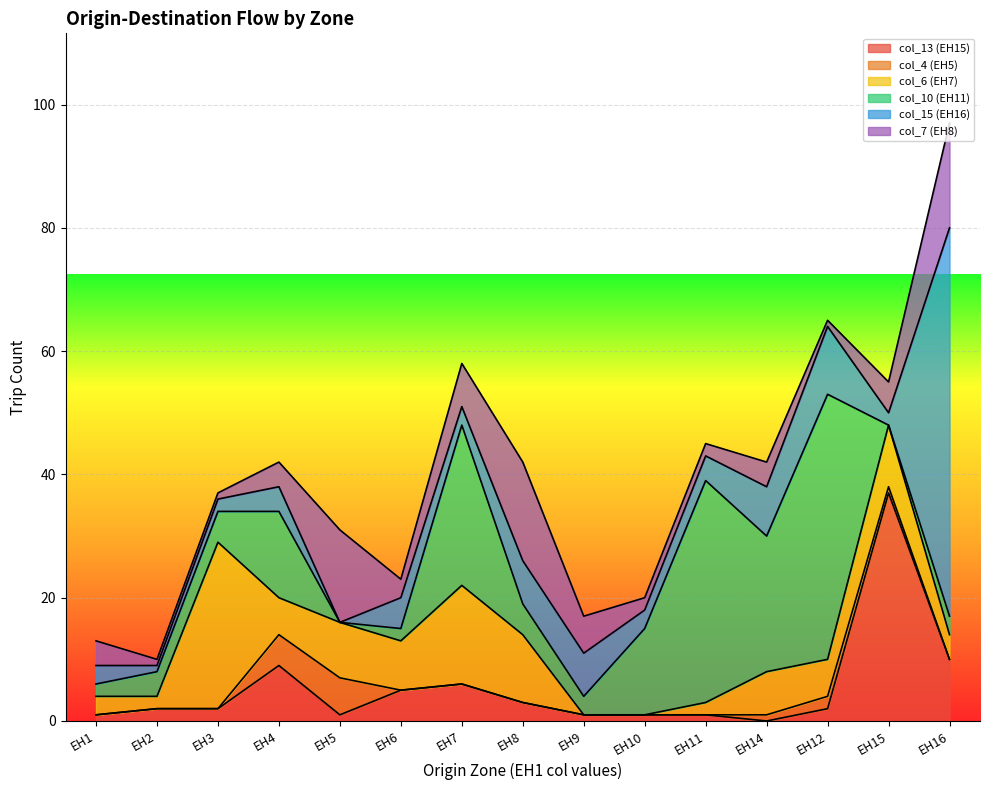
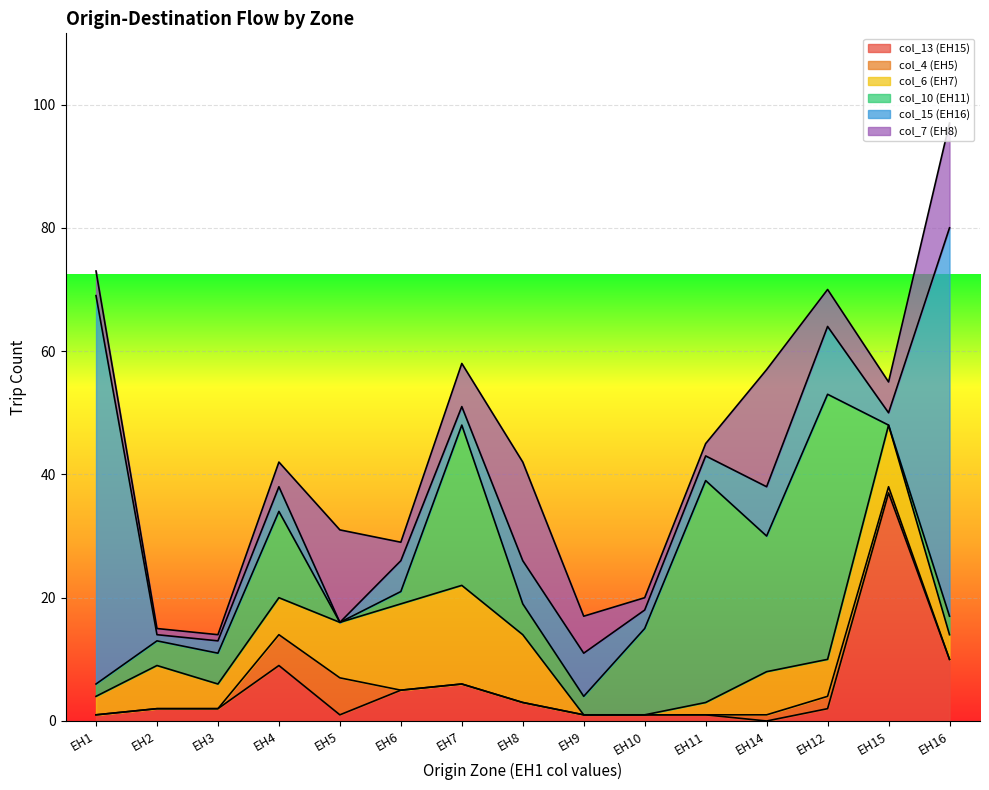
col_15 (EH16), EH1: 3 -> 63
col_6 (EH7), EH2: 2 -> 7
col_6 (EH7), EH3: 27 -> 4
col_6 (EH7), EH6: 8 -> 14
col_7 (EH8), EH14: 4 -> 19
col_7 (EH8), EH12: 1 -> 6
